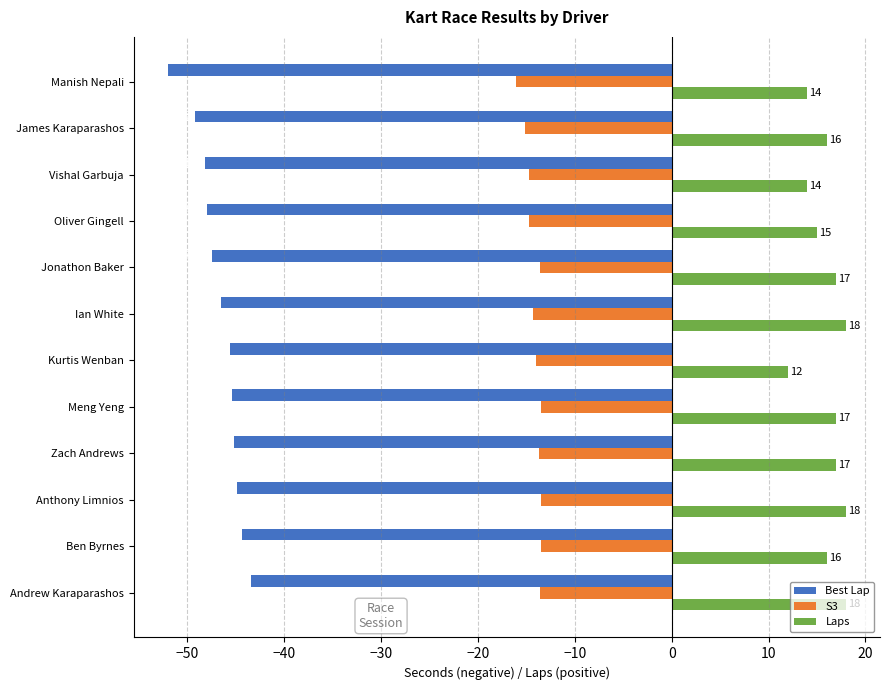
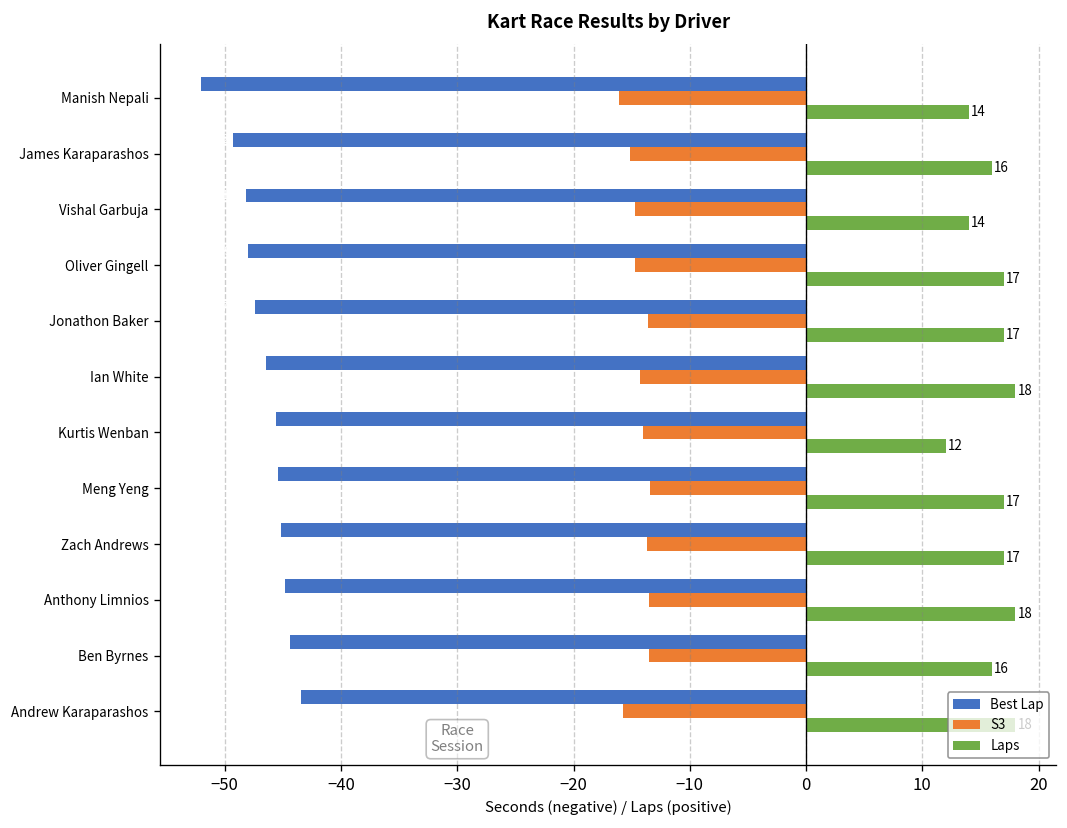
Laps, Oliver Gingell: 15 -> 17
S3, Andrew Karaparashos: -14 -> -16
